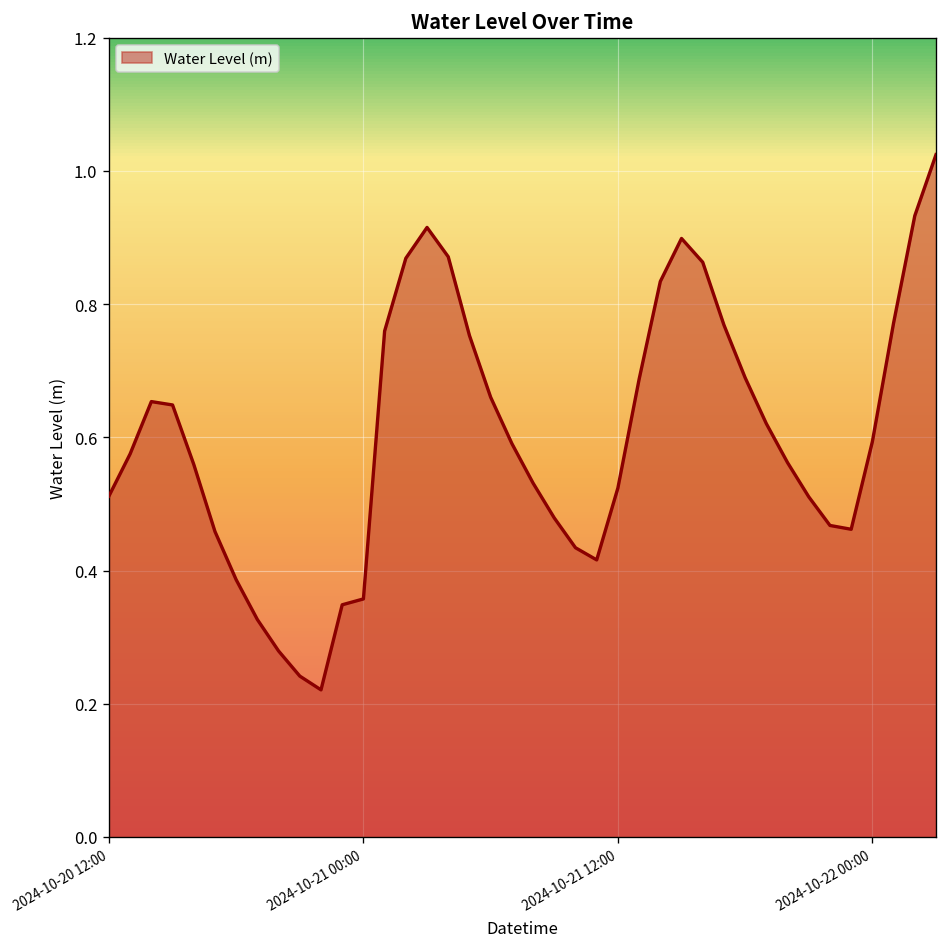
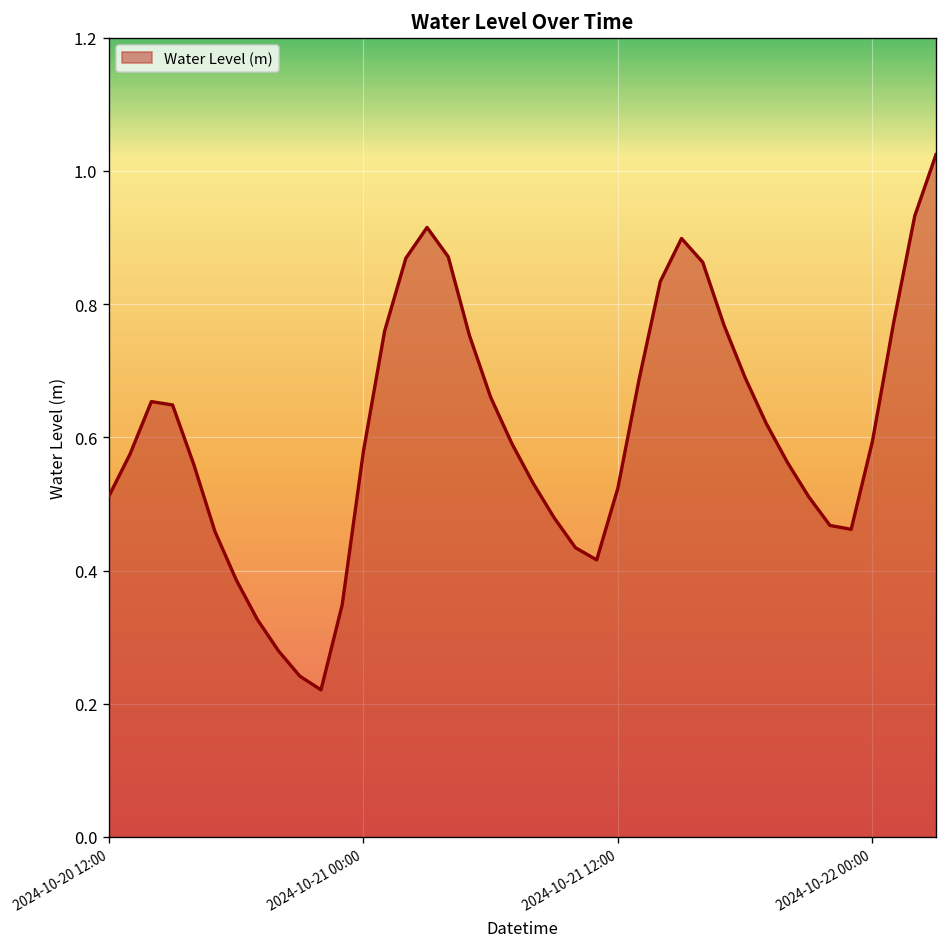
2024-10-21 00:00: 0.36 -> 0.58
